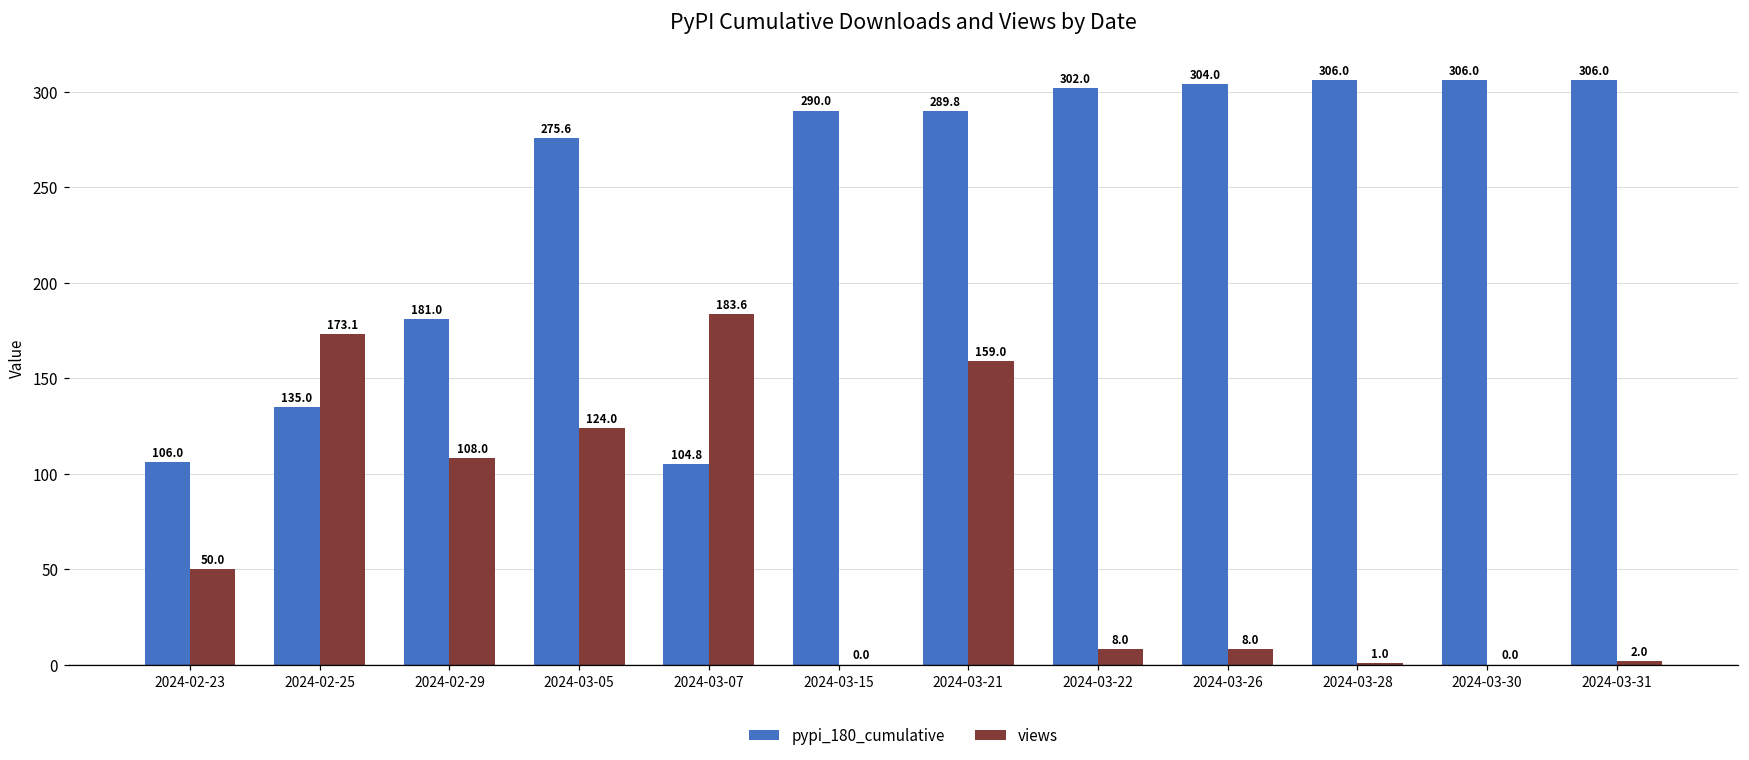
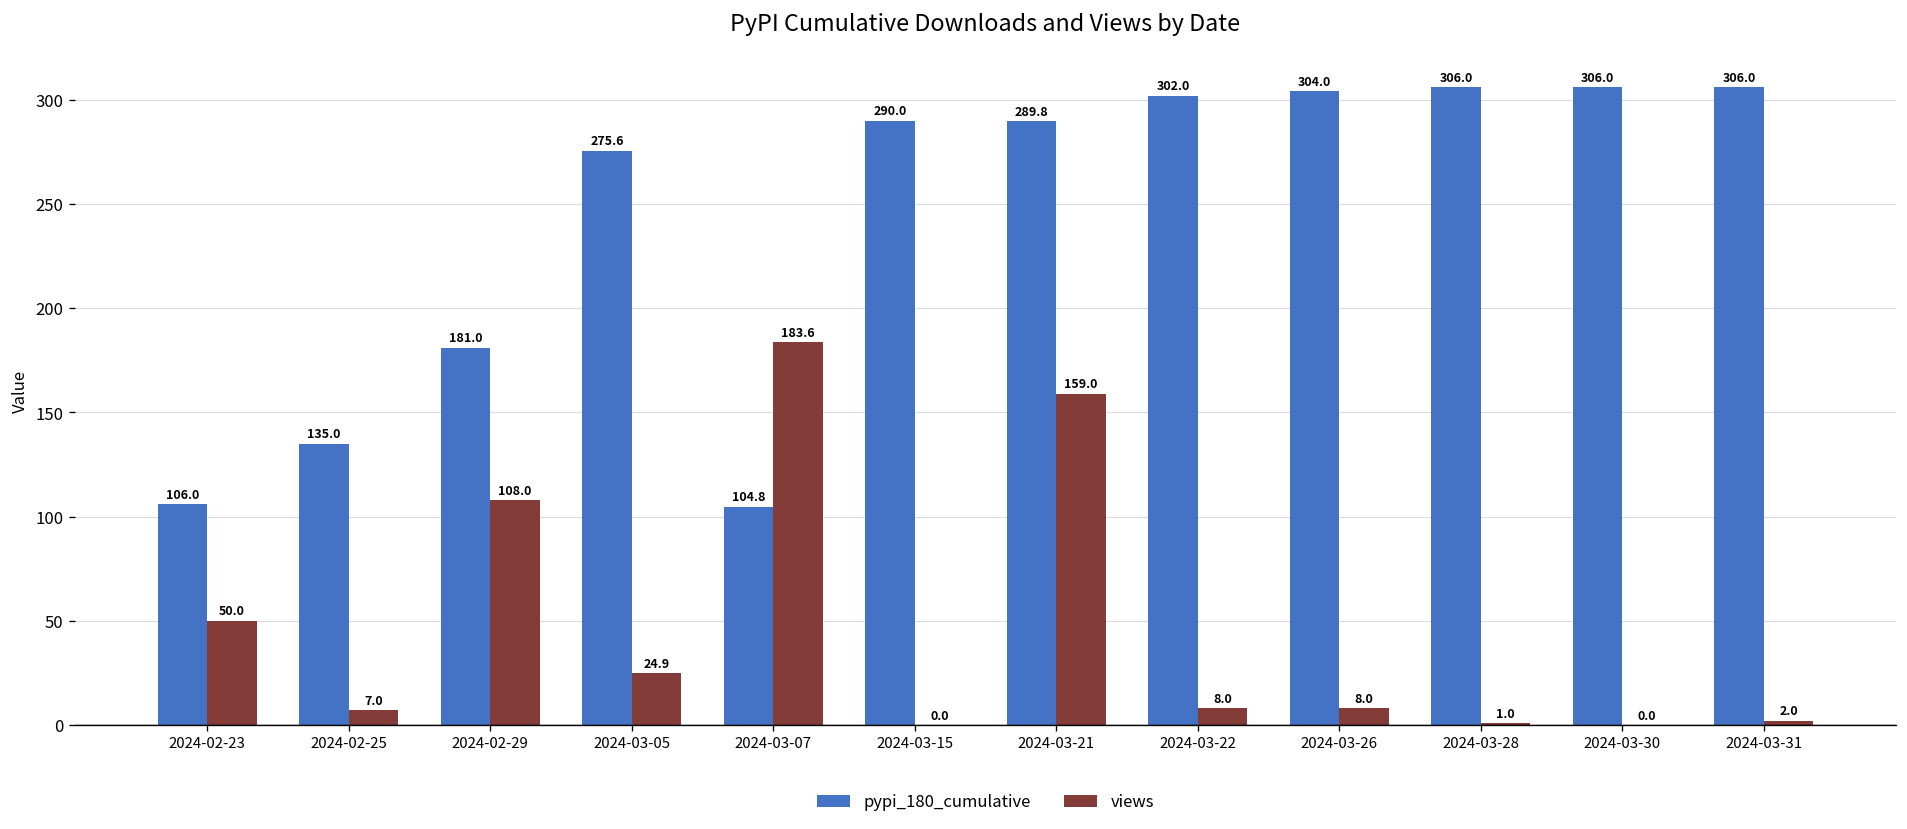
views, 2024-02-25: 173.1 -> 7.0
views, 2024-03-05: 124.0 -> 24.9
